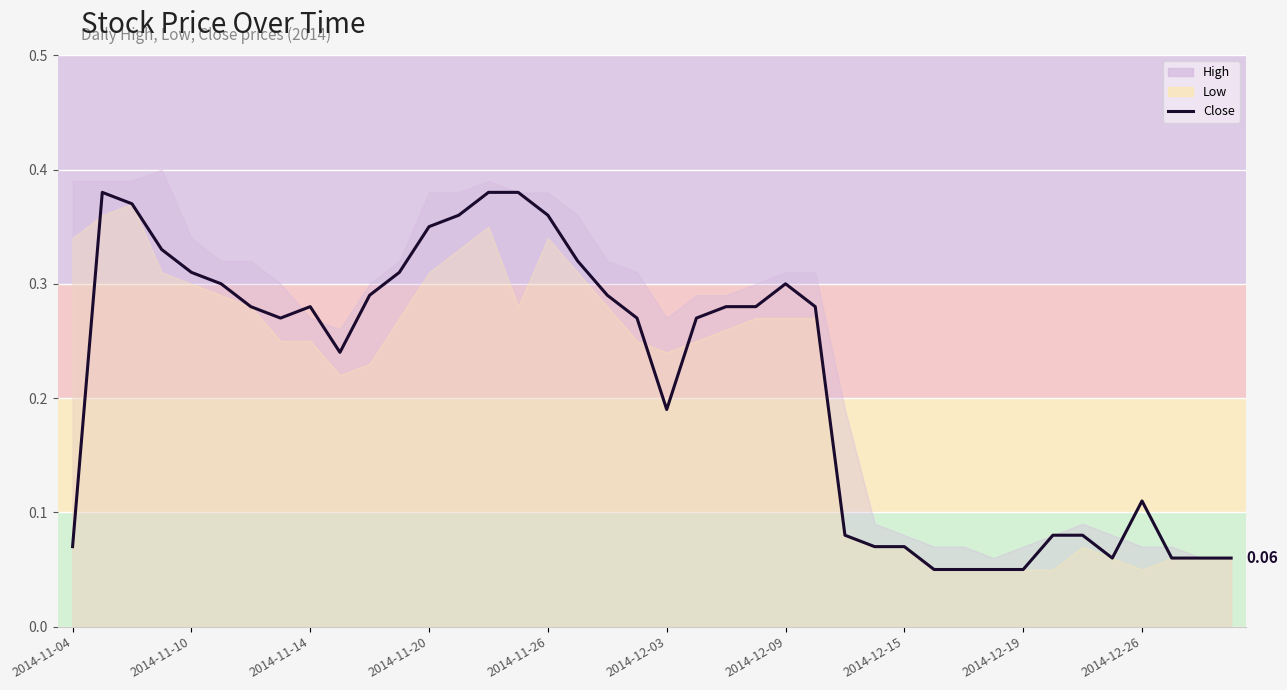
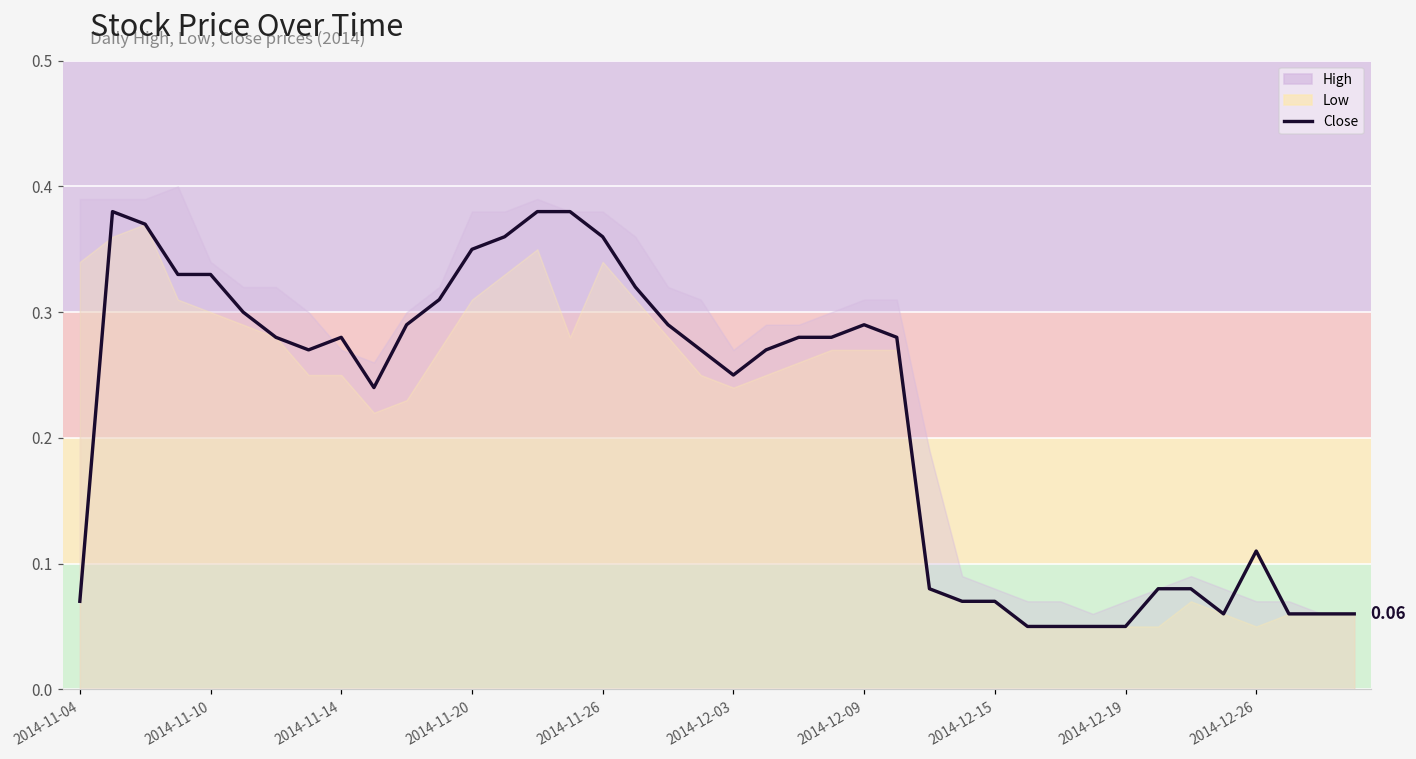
Close, 2014-11-10: 0.31 -> 0.33
Close, 2014-12-03: 0.19 -> 0.25
Close, 2014-12-09: 0.30 -> 0.29
